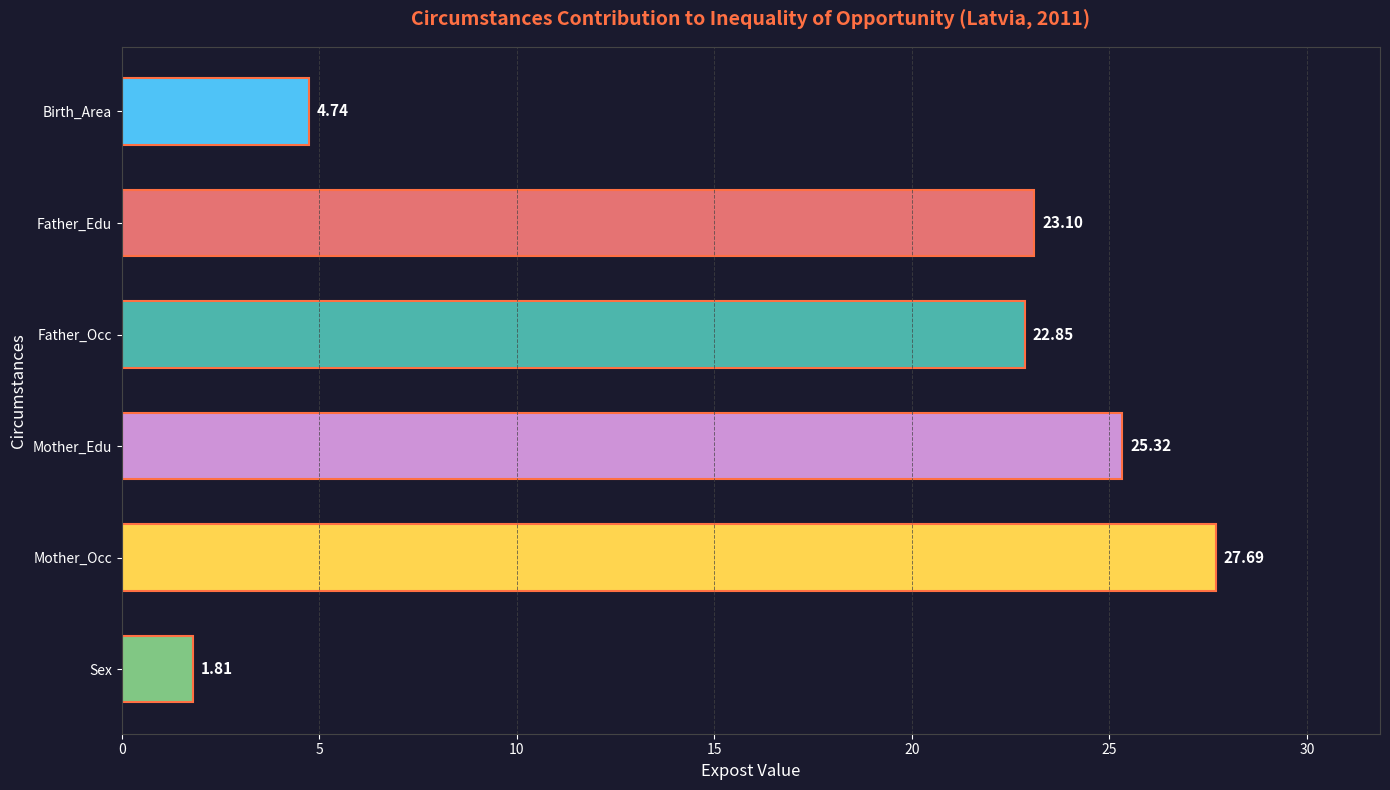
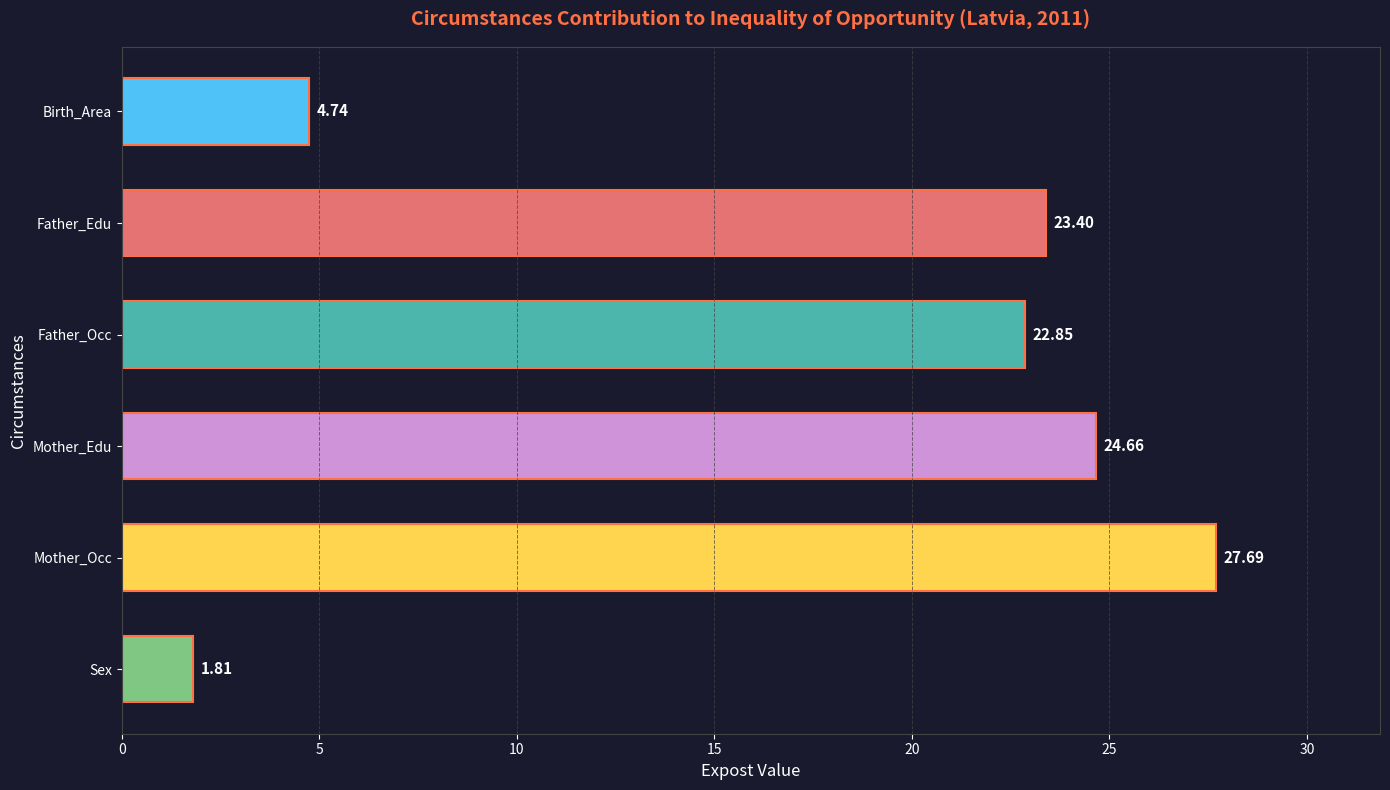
Father_Edu: 23.10 -> 23.40
Mother_Edu: 25.32 -> 24.66
